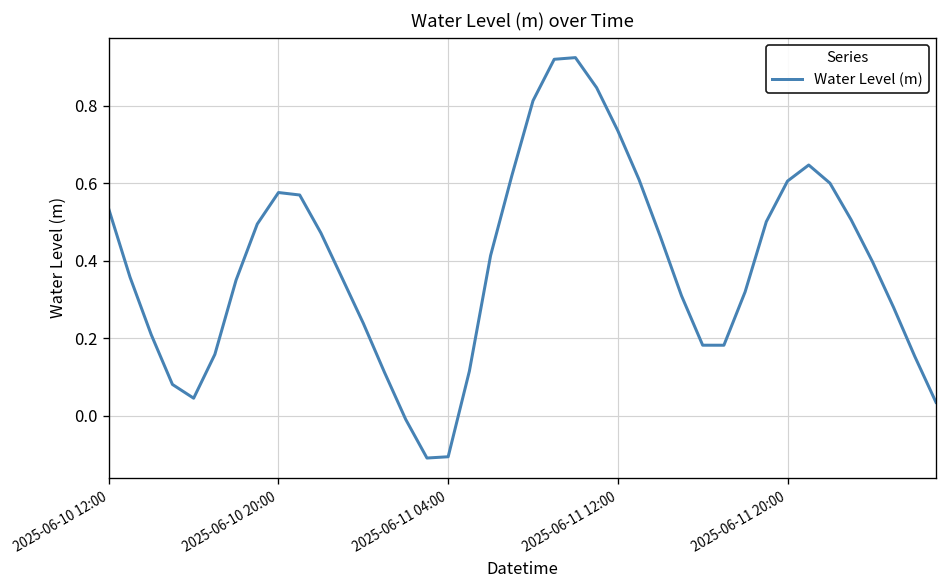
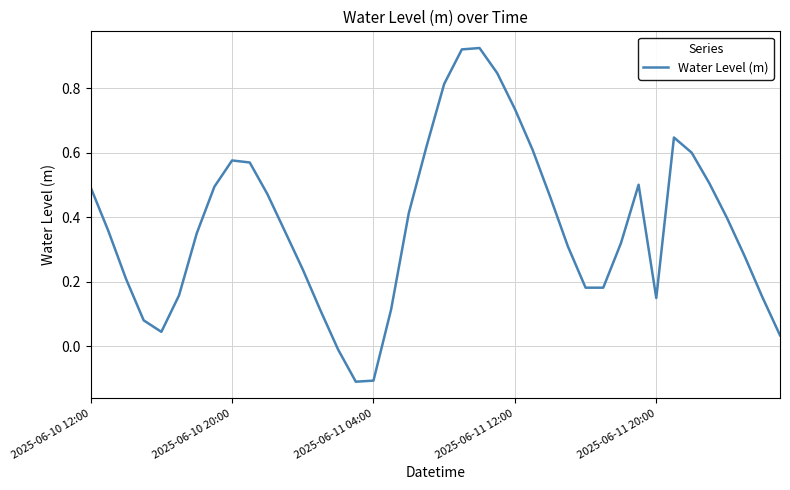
2025-06-10 12:00: 0.53 -> 0.49
2025-06-11 20:00: 0.61 -> 0.15
